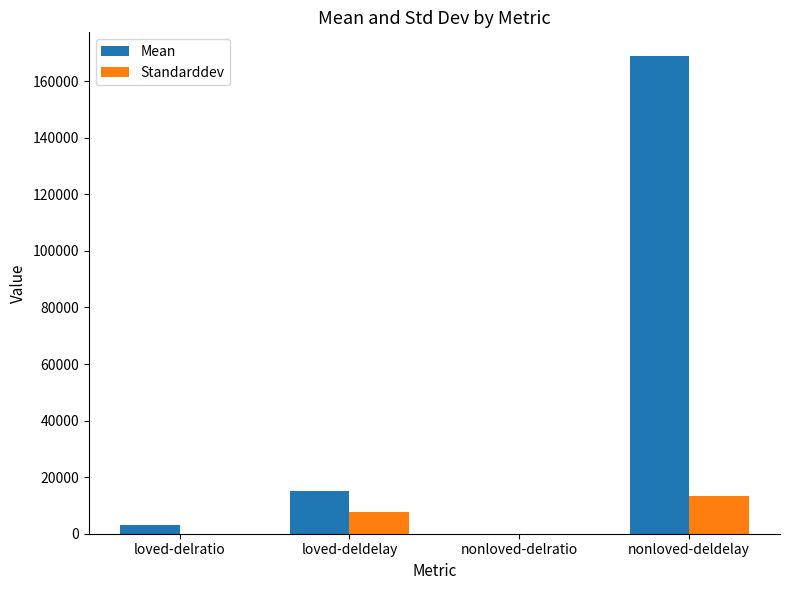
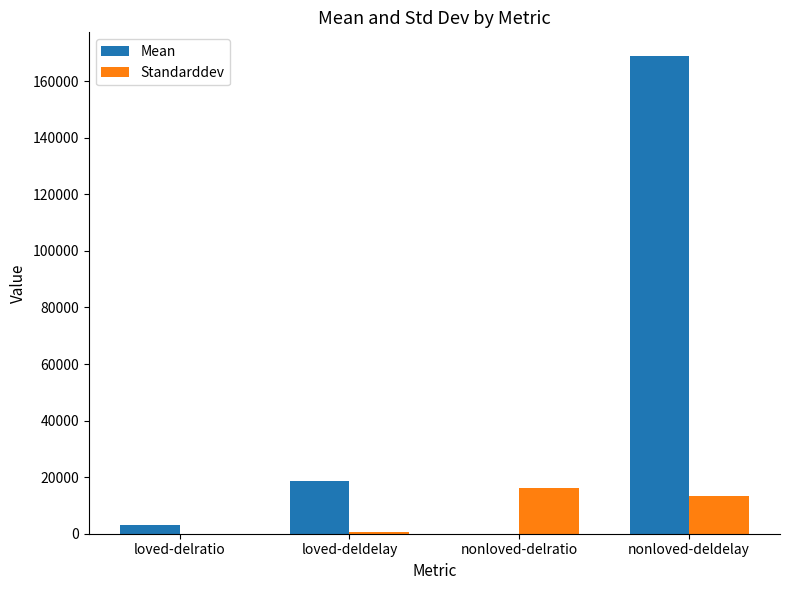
Mean, loved-deldelay: 15000 -> 19000
Standarddev, loved-deldelay: 8000 -> 1000
Standarddev, nonloved-delratio: 0 -> 16000
